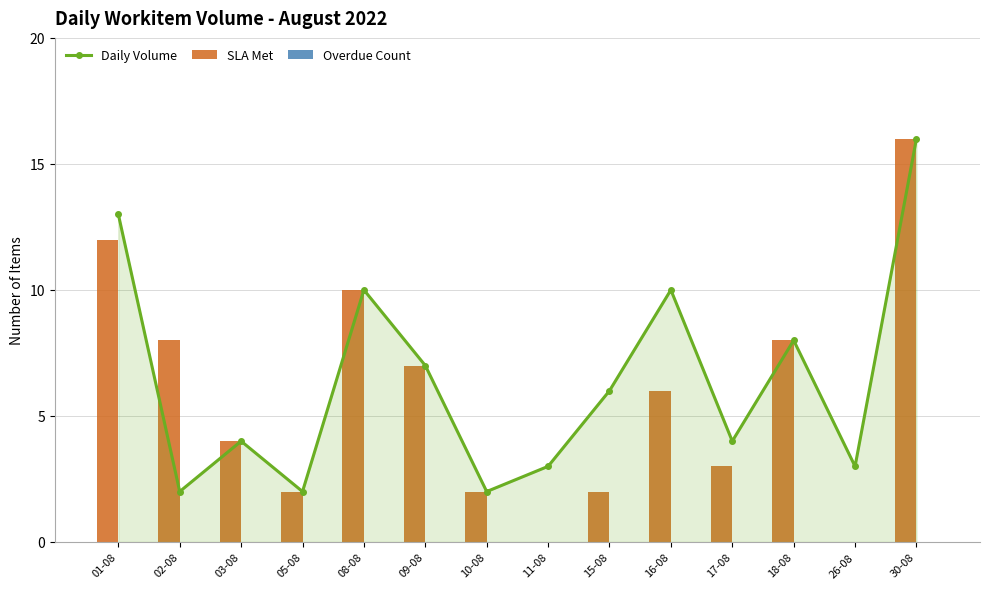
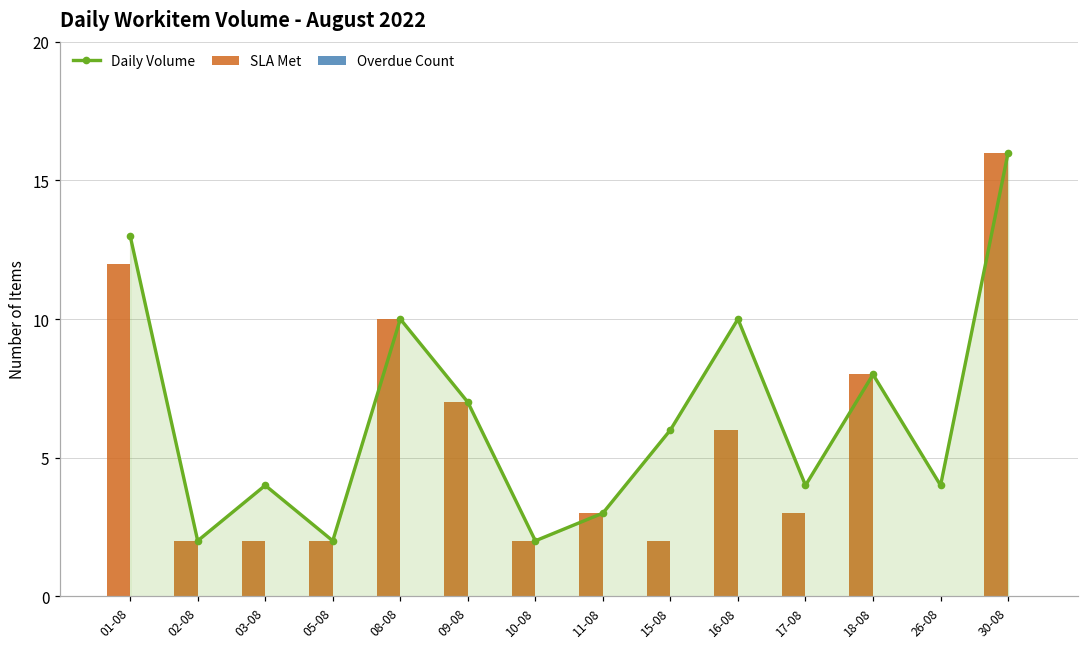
SLA Met, 02-08: 8 -> 2
SLA Met, 03-08: 4 -> 2
SLA Met, 11-08: 0 -> 3
Daily Volume, 26-08: 3 -> 4
